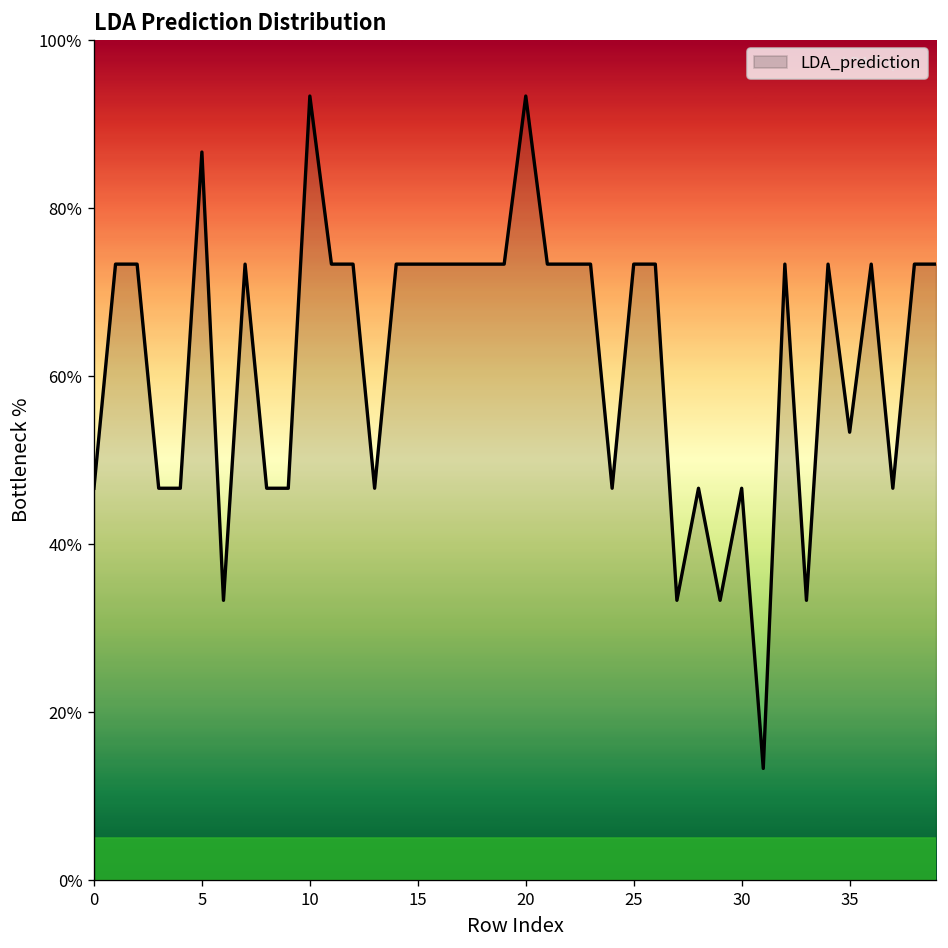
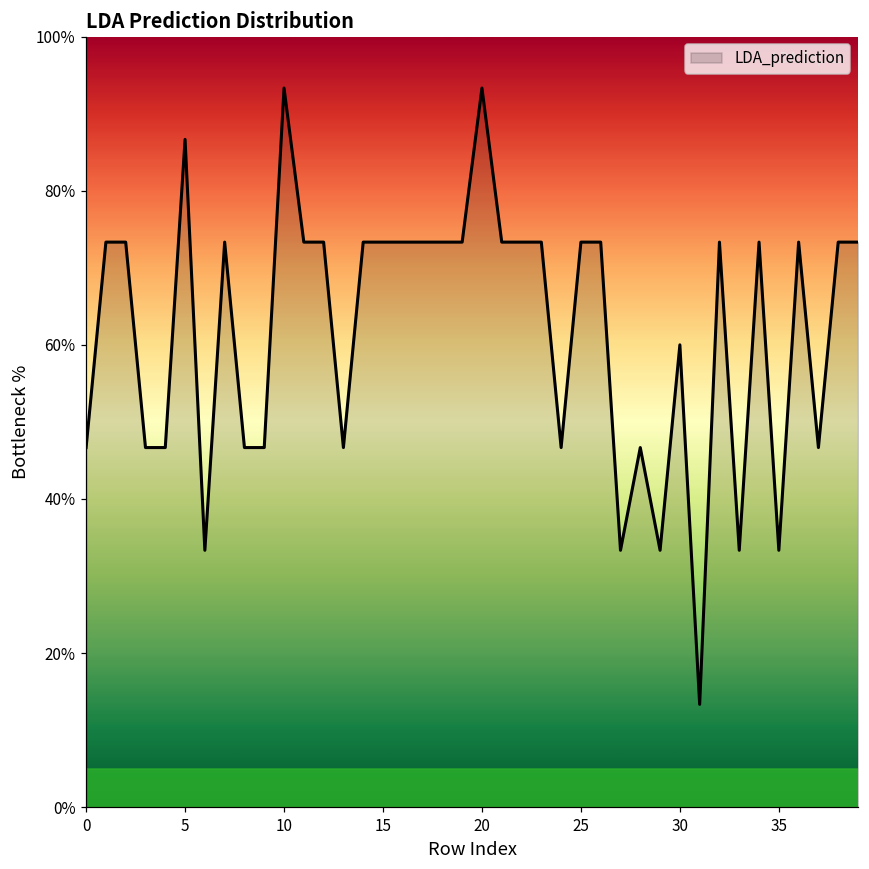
30: 47% -> 60%
35: 53% -> 33%
